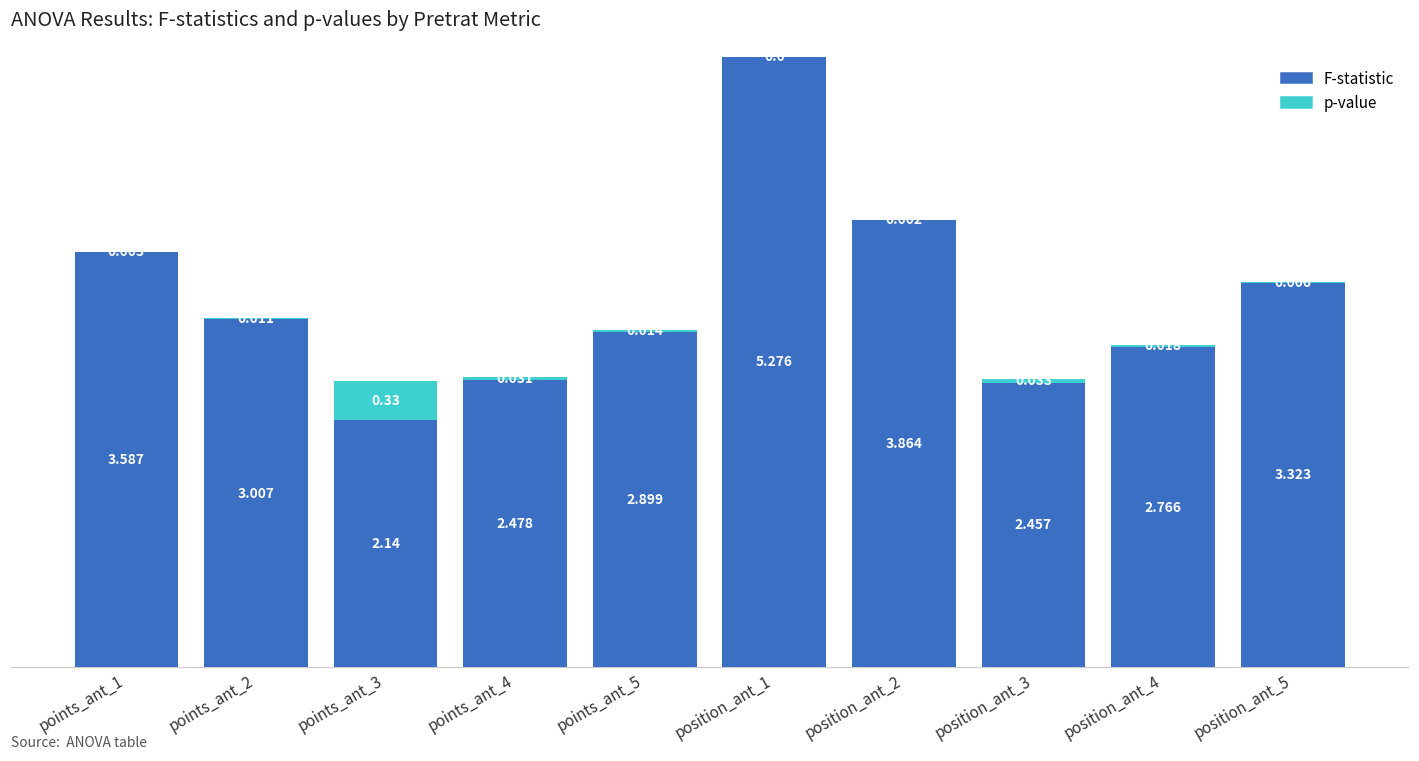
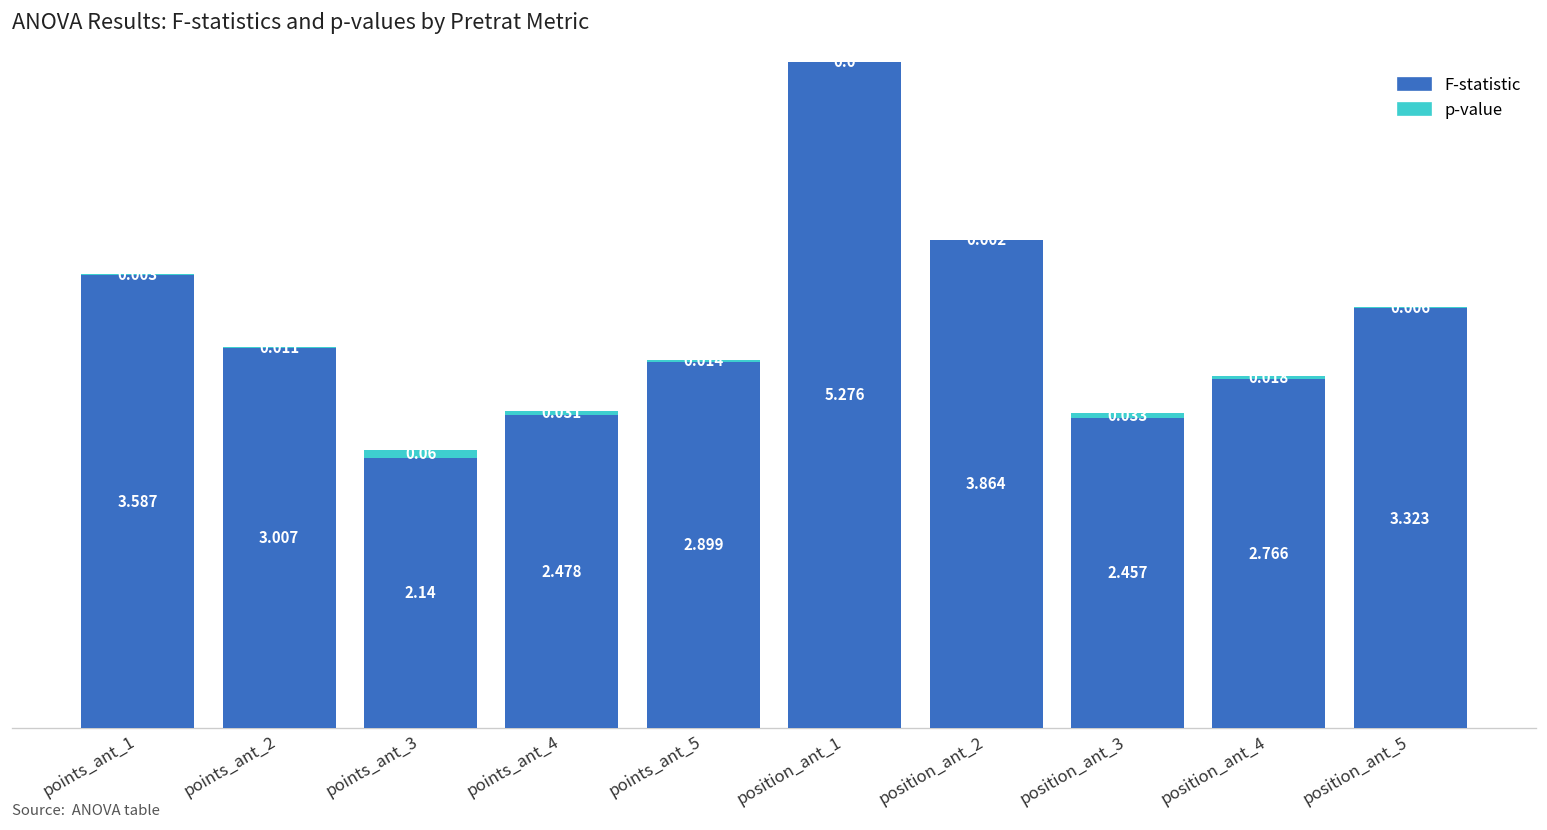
p-value, points_ant_3: 0.33 -> 0.06
